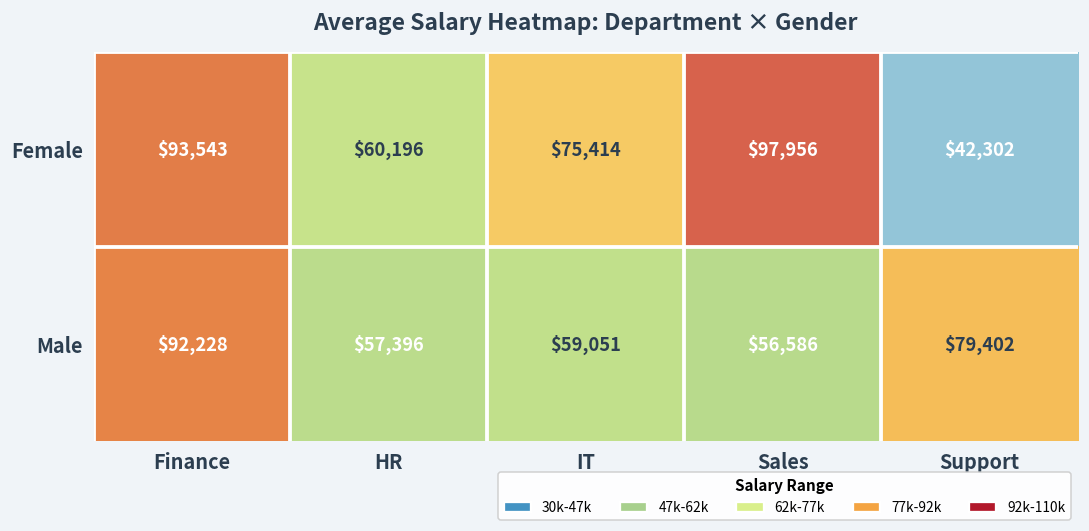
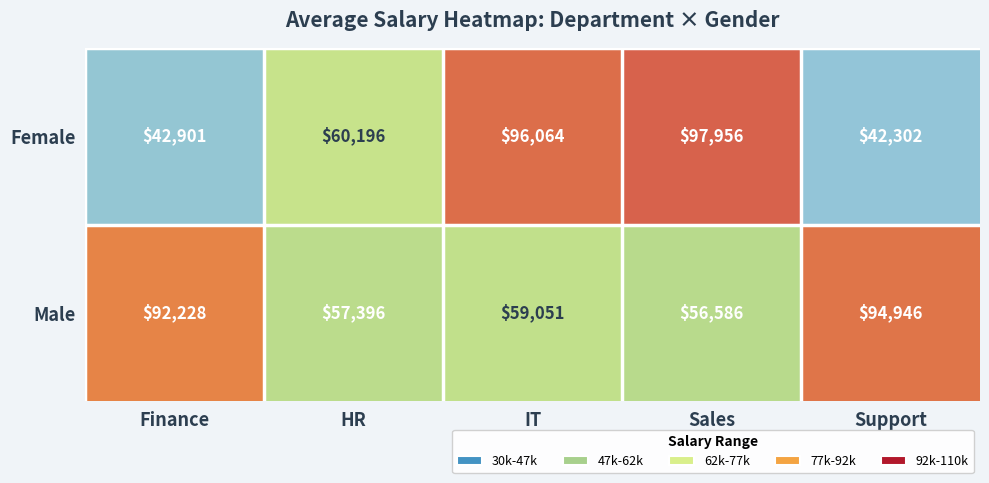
Female, Finance: $93,543 -> $42,901
Female, IT: $75,414 -> $96,064
Male, Support: $79,402 -> $94,946
